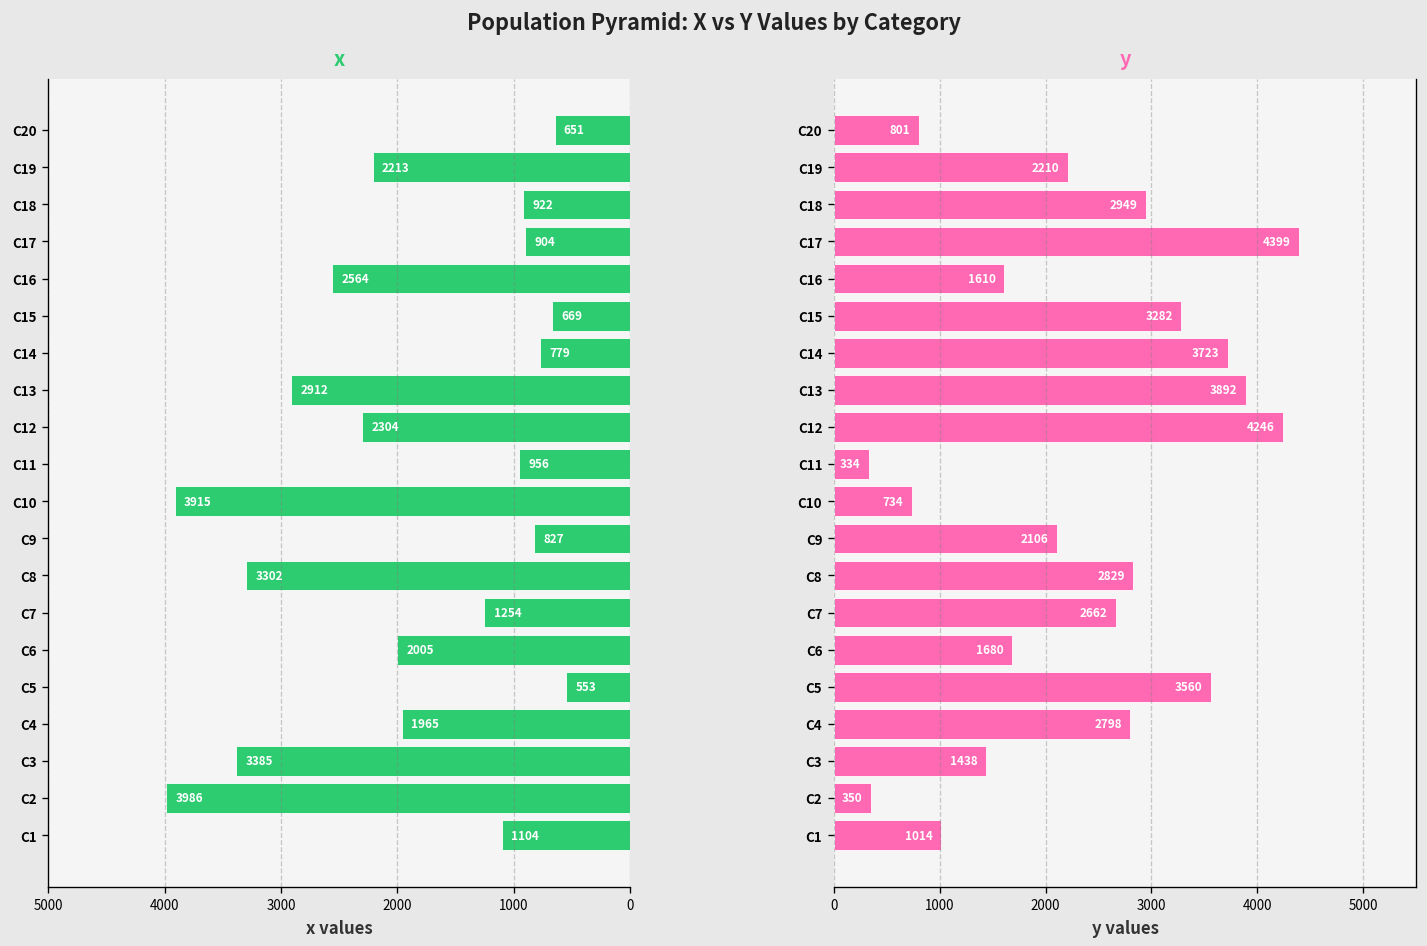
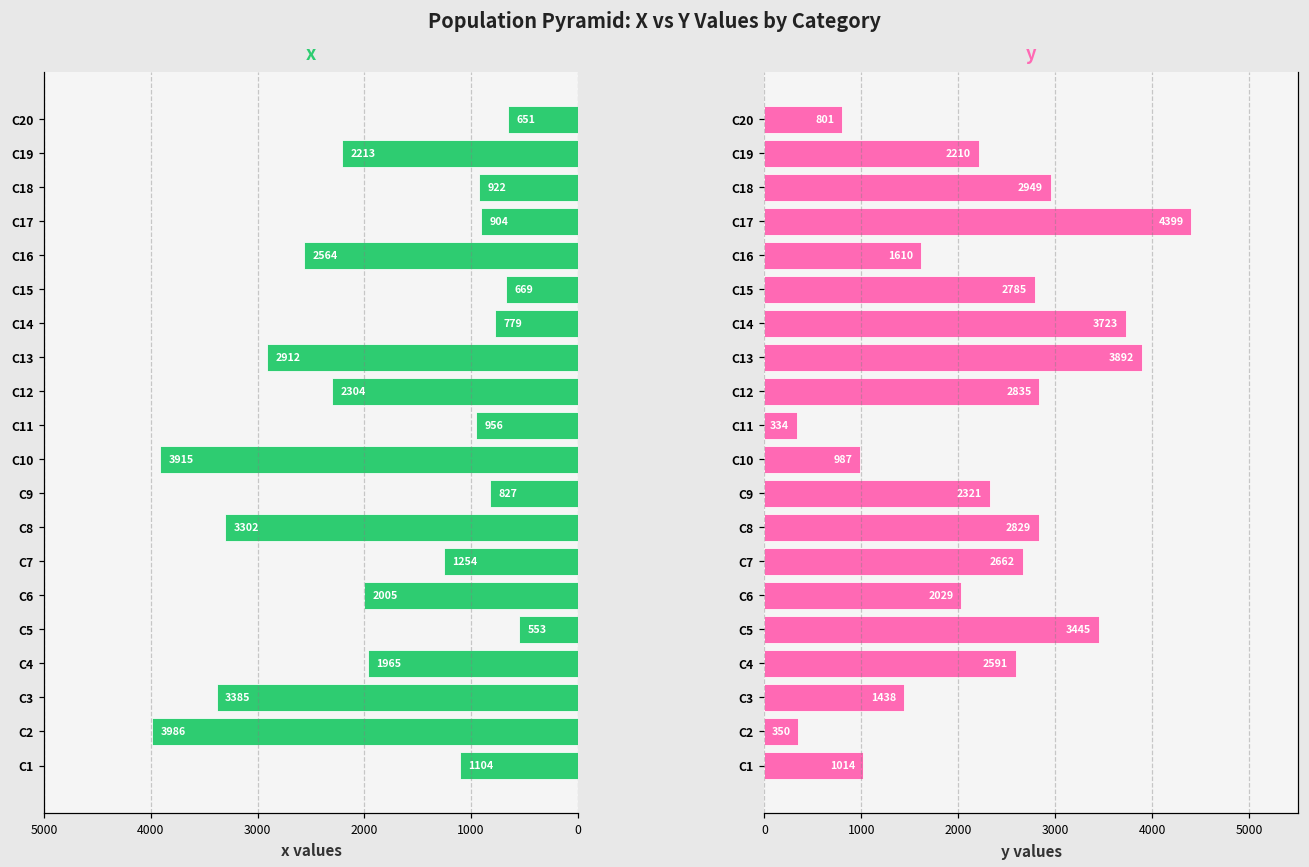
y, C15: 3282 -> 2785
y, C12: 4246 -> 2835
y, C10: 734 -> 987
y, C9: 2106 -> 2321
y, C6: 1680 -> 2029
y, C5: 3560 -> 3445
y, C4: 2798 -> 2591
